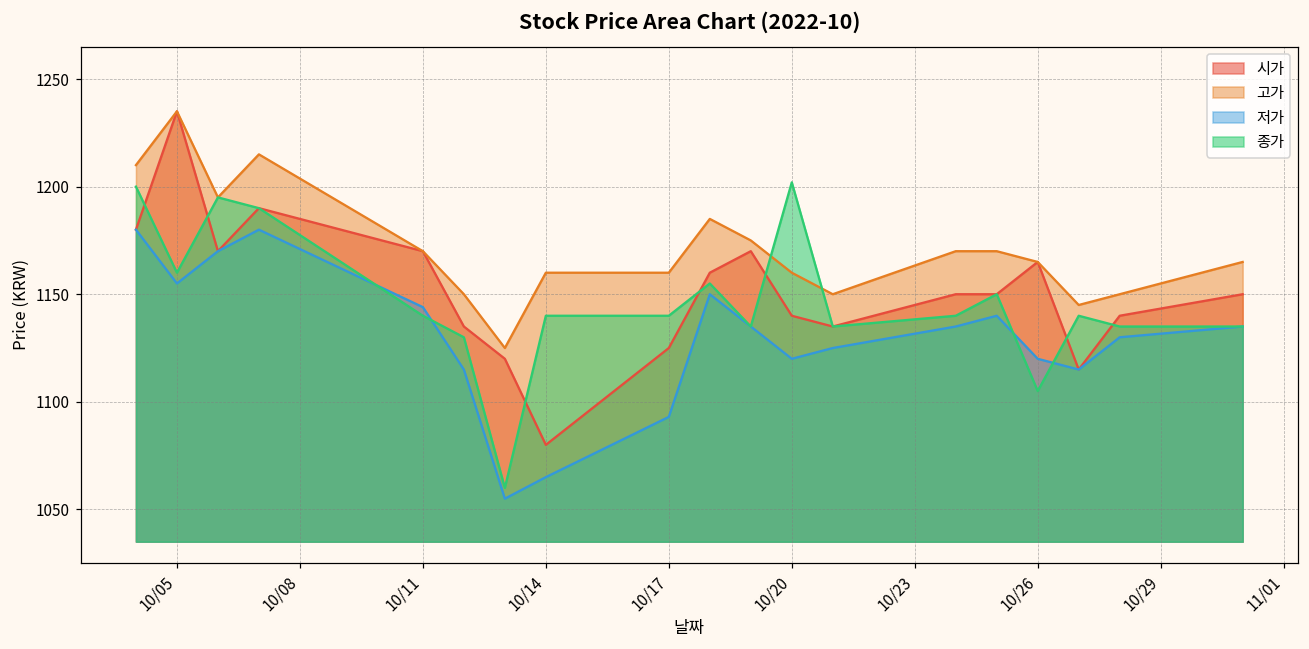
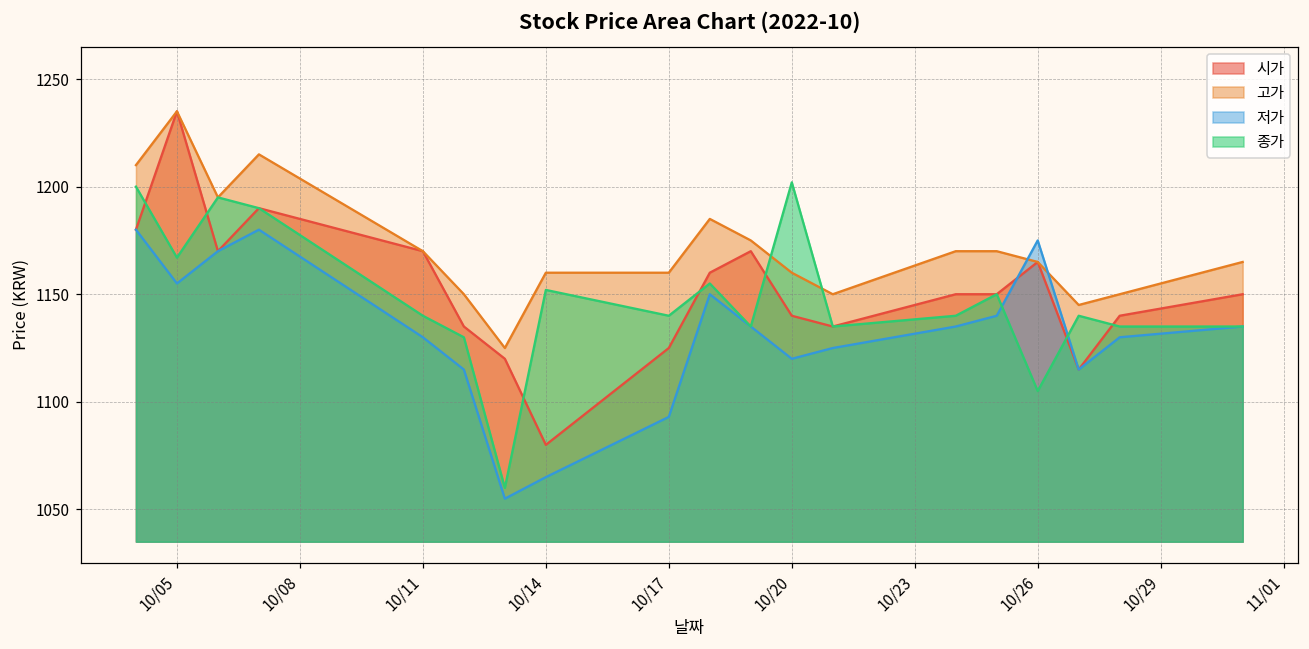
종가, 10/05: 1160 -> 1167
저가, 10/11: 1144 -> 1130
종가, 10/14: 1140 -> 1152
저가, 10/26: 1120 -> 1175
